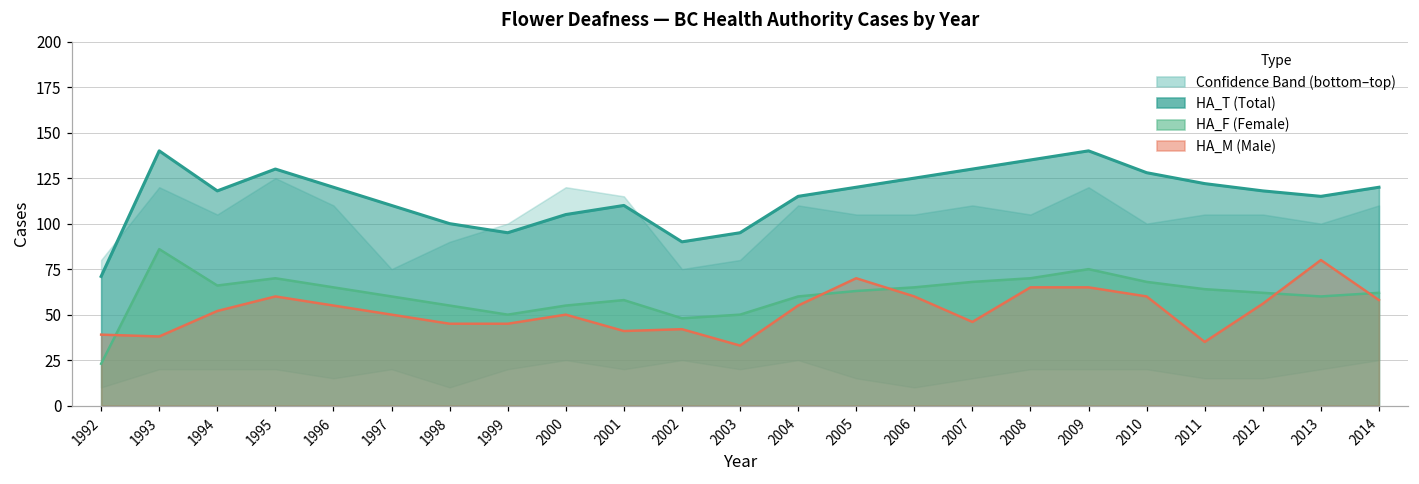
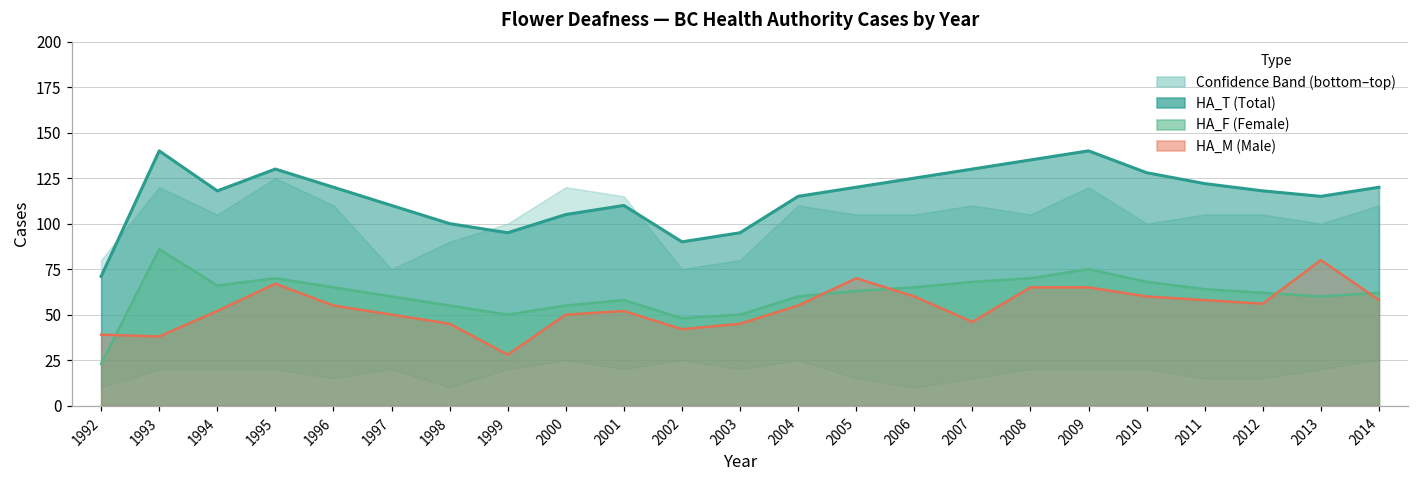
HA_M (Male), 1995: 60 -> 67
HA_M (Male), 1999: 45 -> 28
HA_M (Male), 2001: 41 -> 52
HA_M (Male), 2003: 33 -> 45
HA_M (Male), 2011: 35 -> 58
